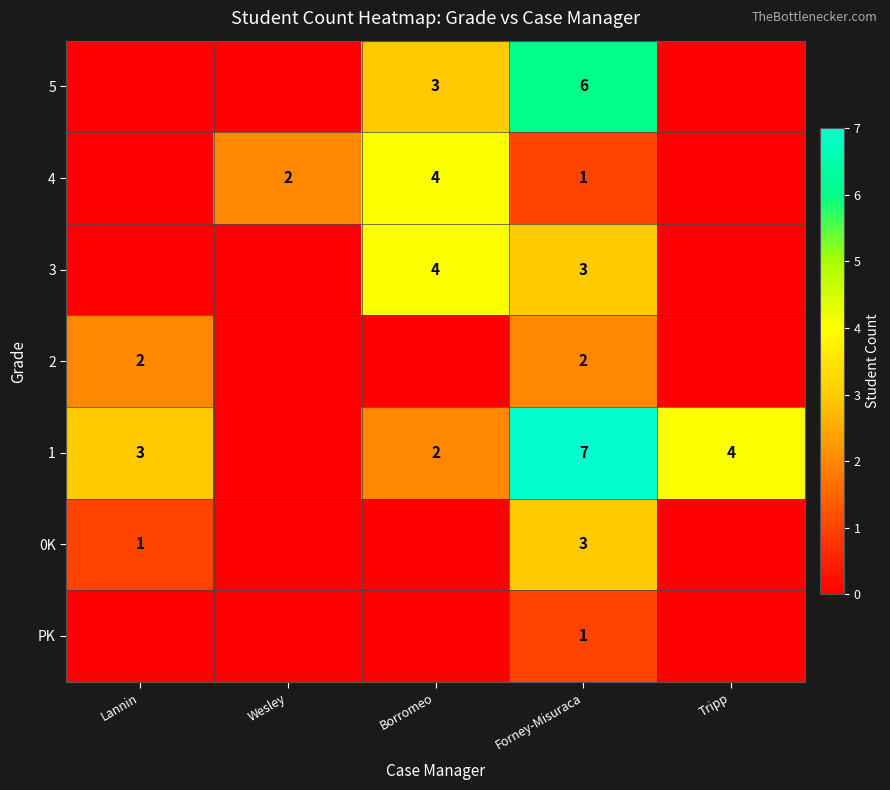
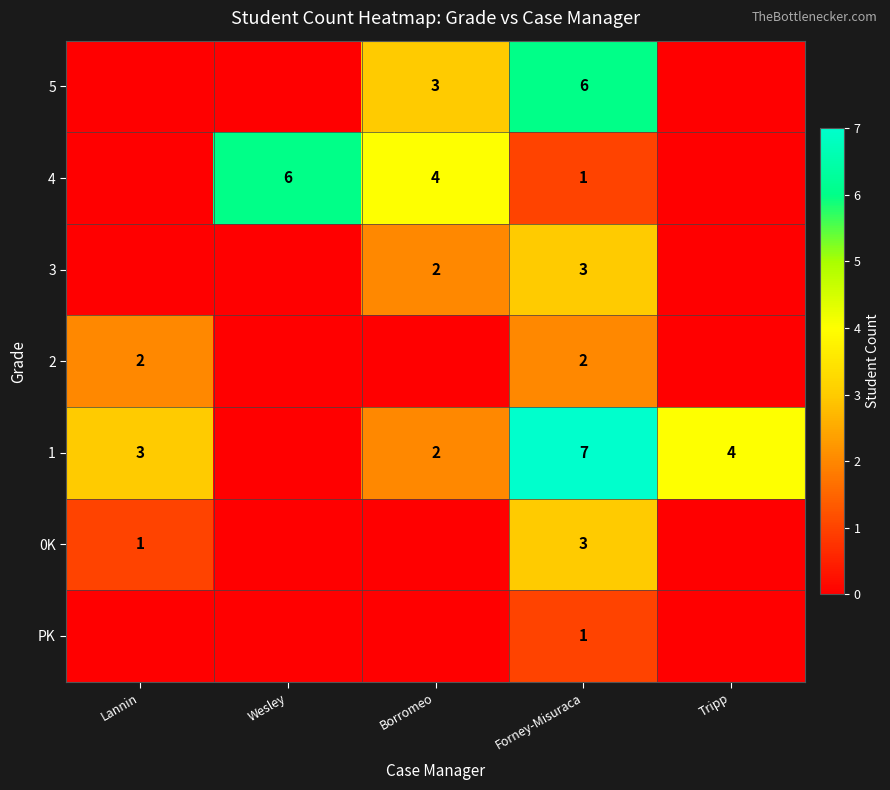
4, Wesley: 2 -> 6
3, Borromeo: 4 -> 2
